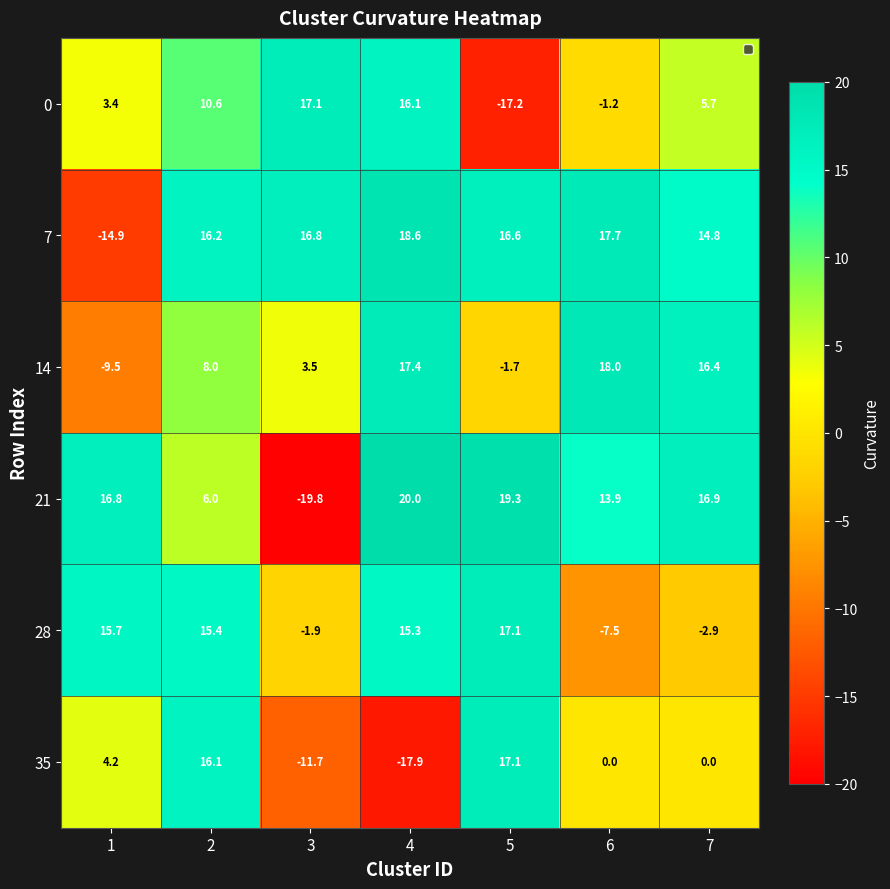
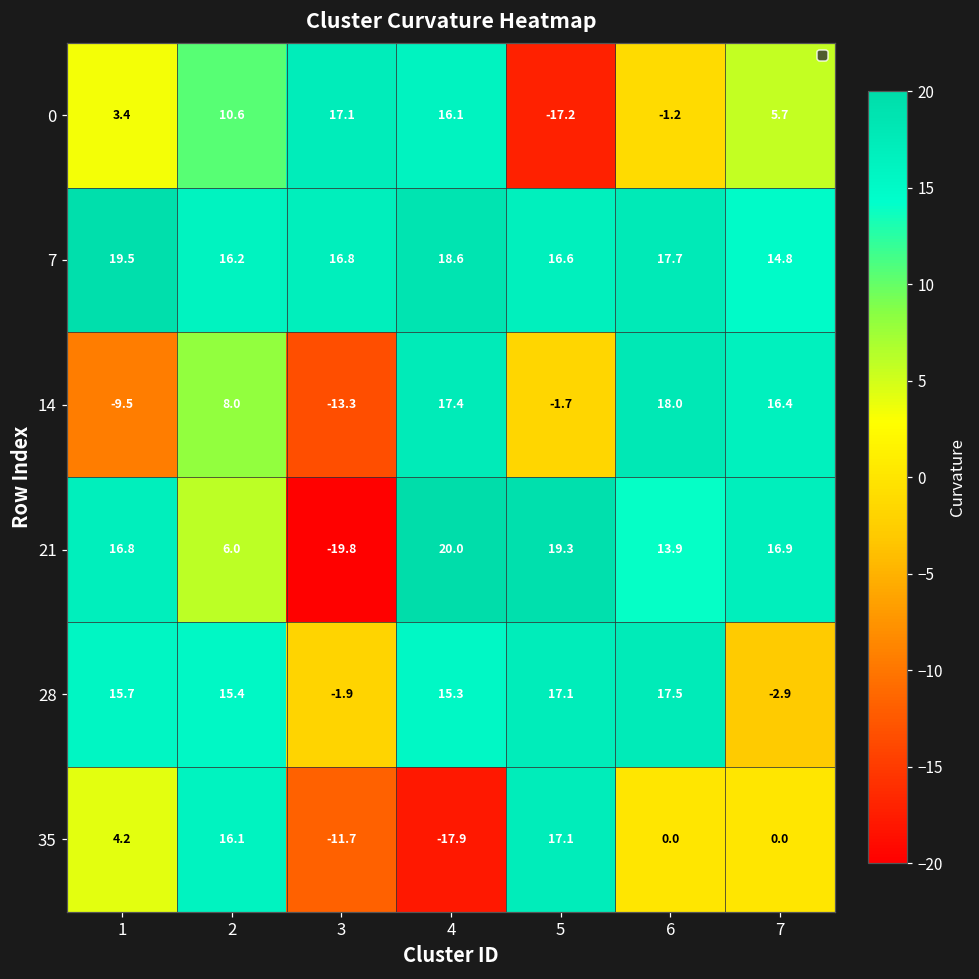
7, 1: -14.9 -> 19.5
14, 3: 3.5 -> -13.3
28, 6: -7.5 -> 17.5
